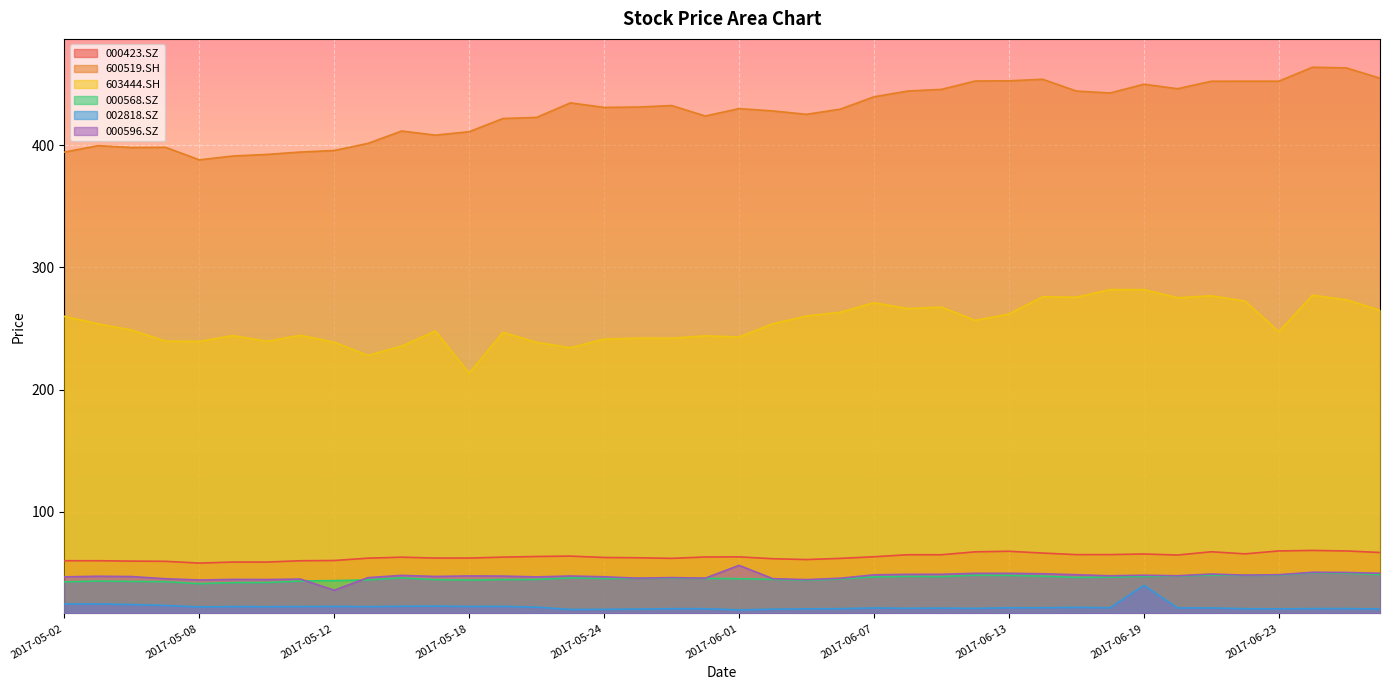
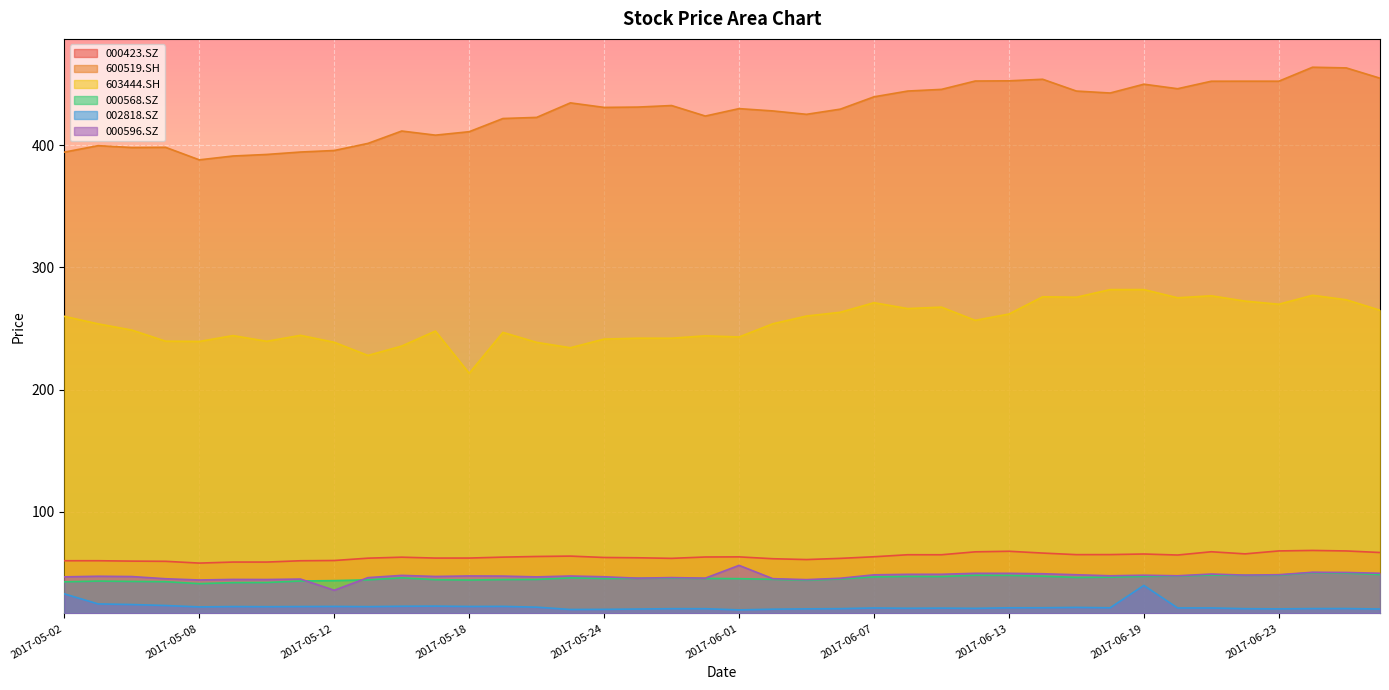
002818.SZ, 2017-05-02: 25 -> 33
603444.SH, 2017-06-23: 247 -> 270
